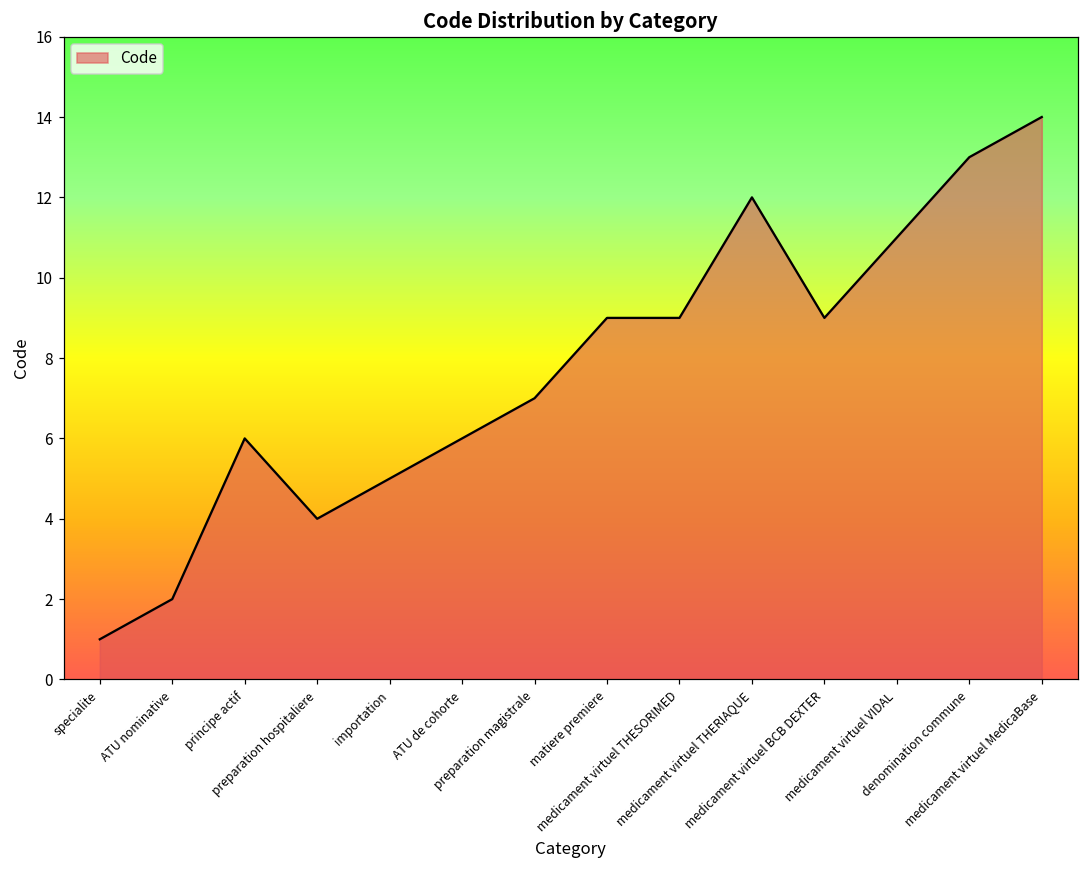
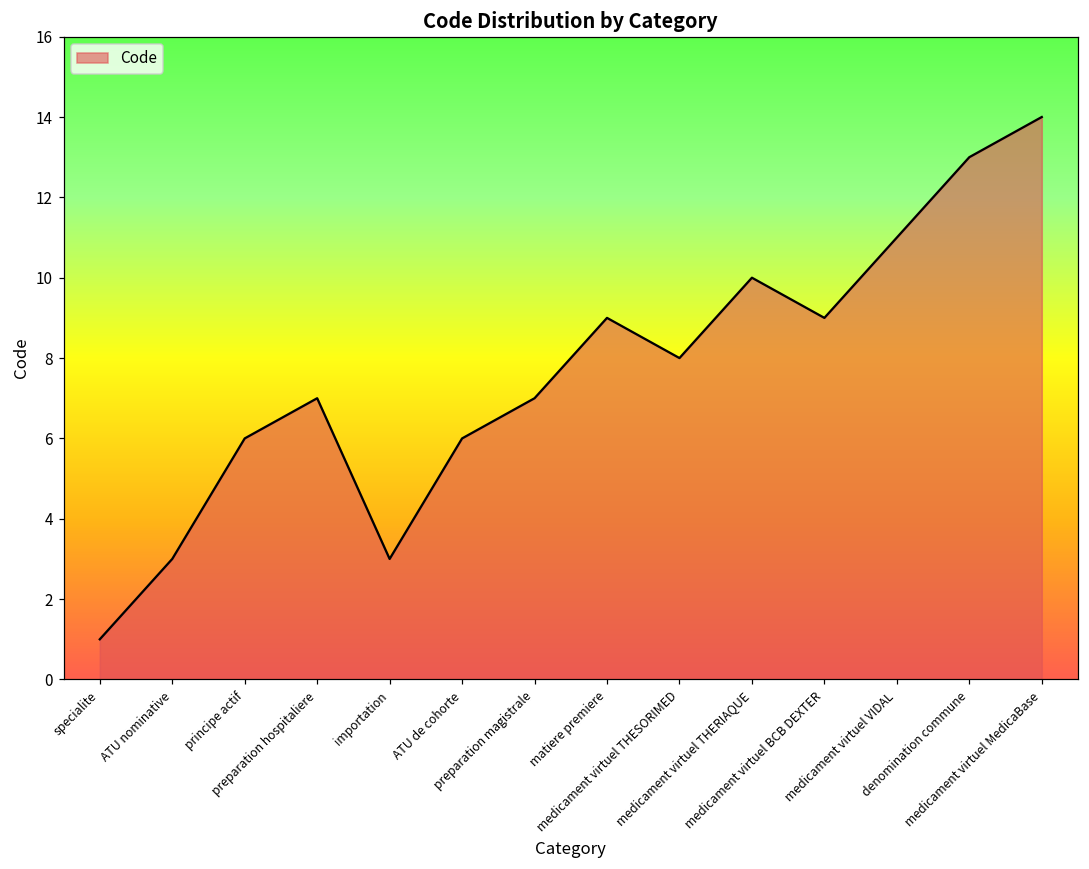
ATU nominative: 2 -> 3
preparation hospitaliere: 4 -> 7
importation: 5 -> 3
medicament virtuel THESORIMED: 9 -> 8
medicament virtuel THERIAQUE: 12 -> 10
